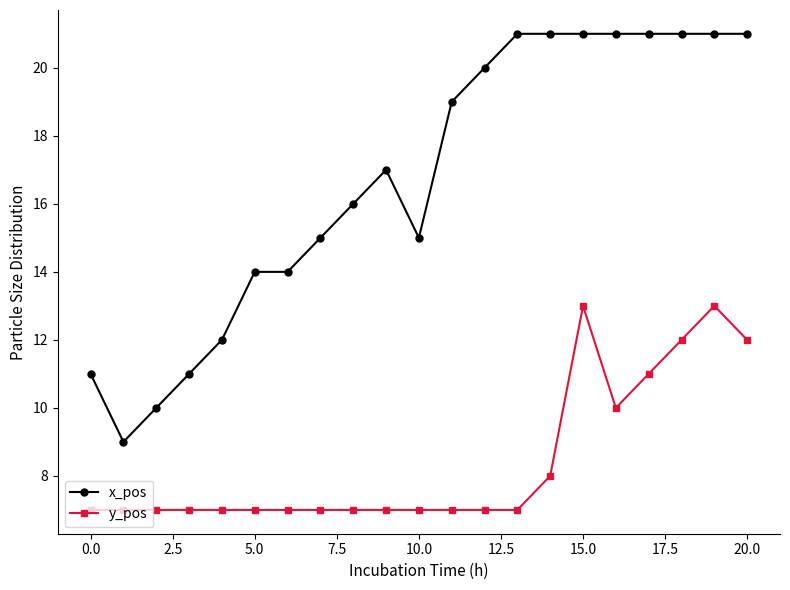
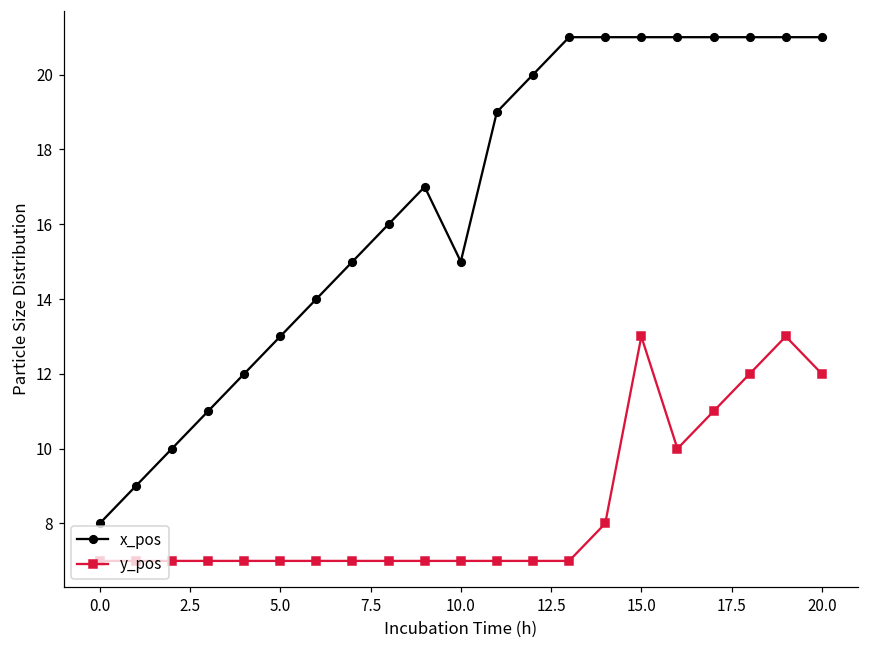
x_pos, 0.0: 11 -> 8
x_pos, 5.0: 14 -> 13
